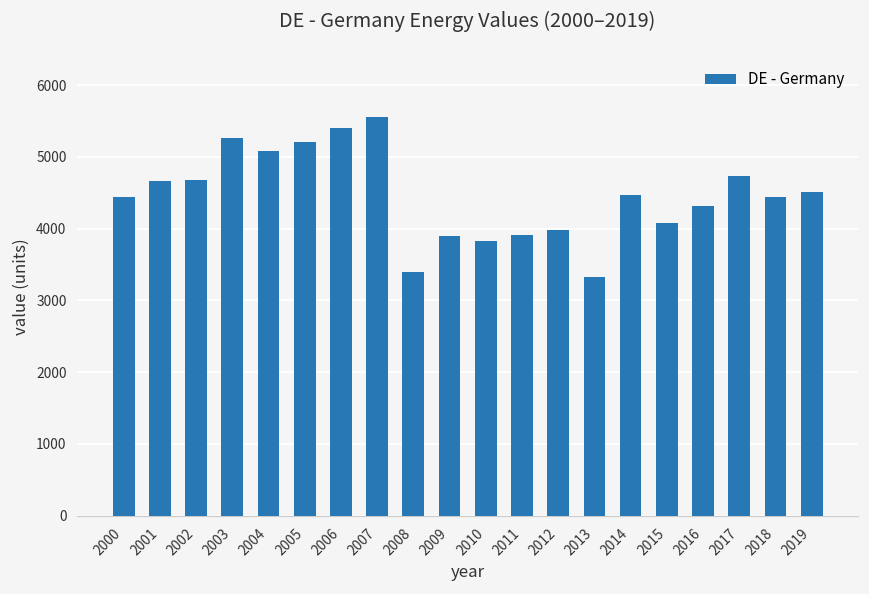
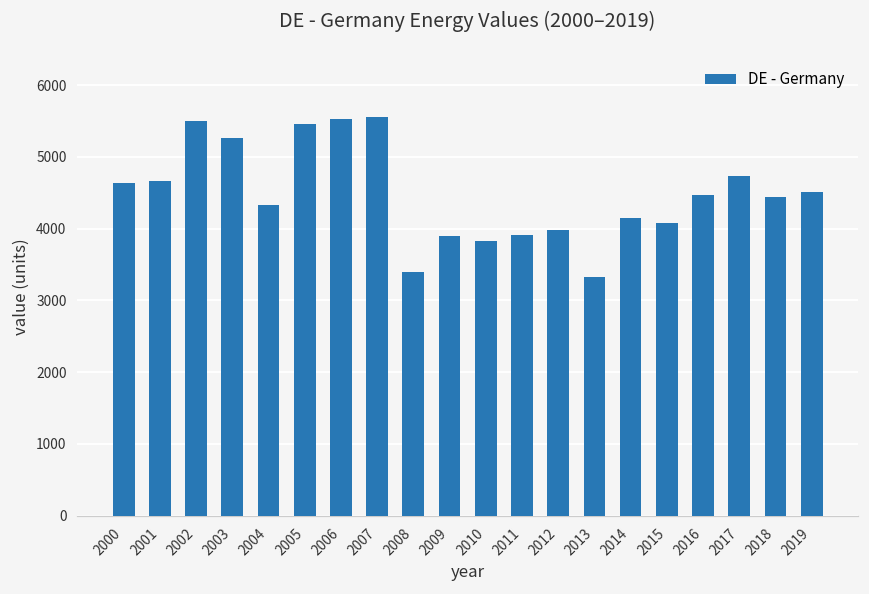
2000: 4400 -> 4600
2002: 4700 -> 5500
2004: 5100 -> 4300
2005: 5200 -> 5500
2006: 5400 -> 5500
2014: 4500 -> 4100
2016: 4300 -> 4500
